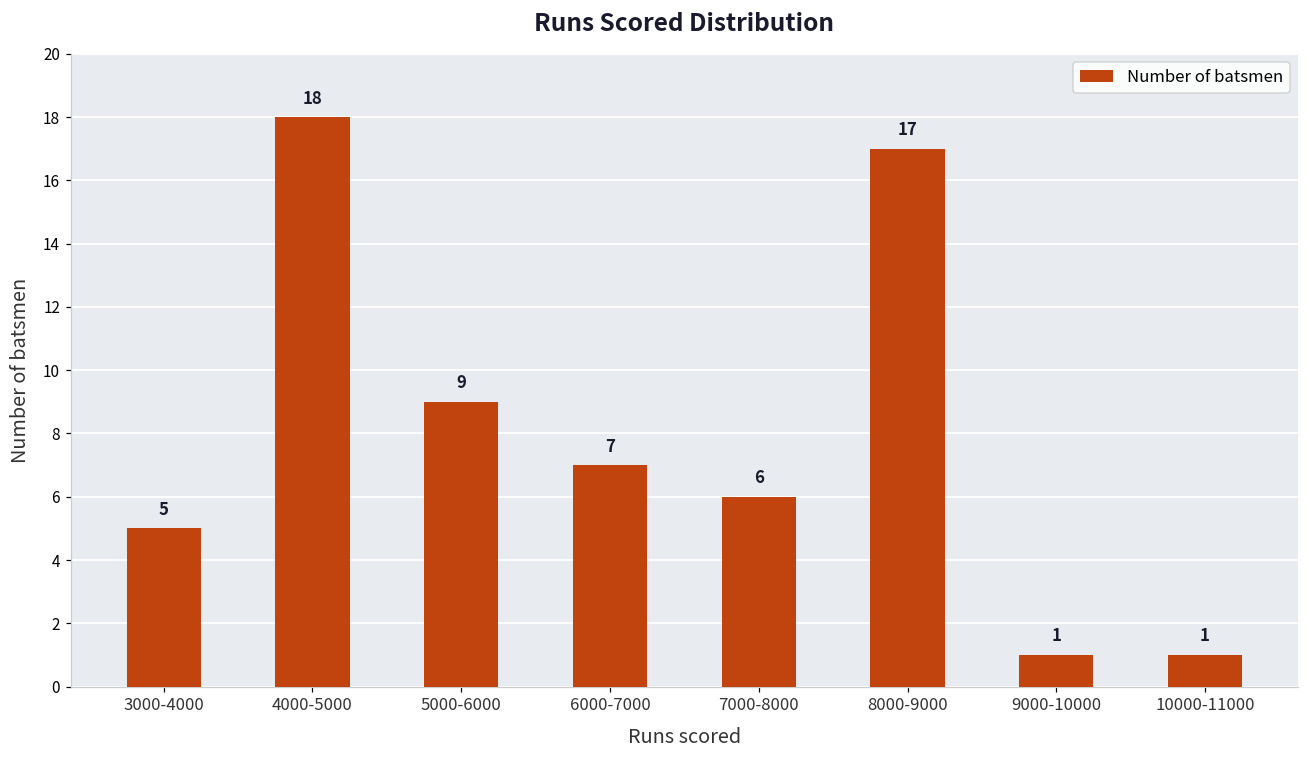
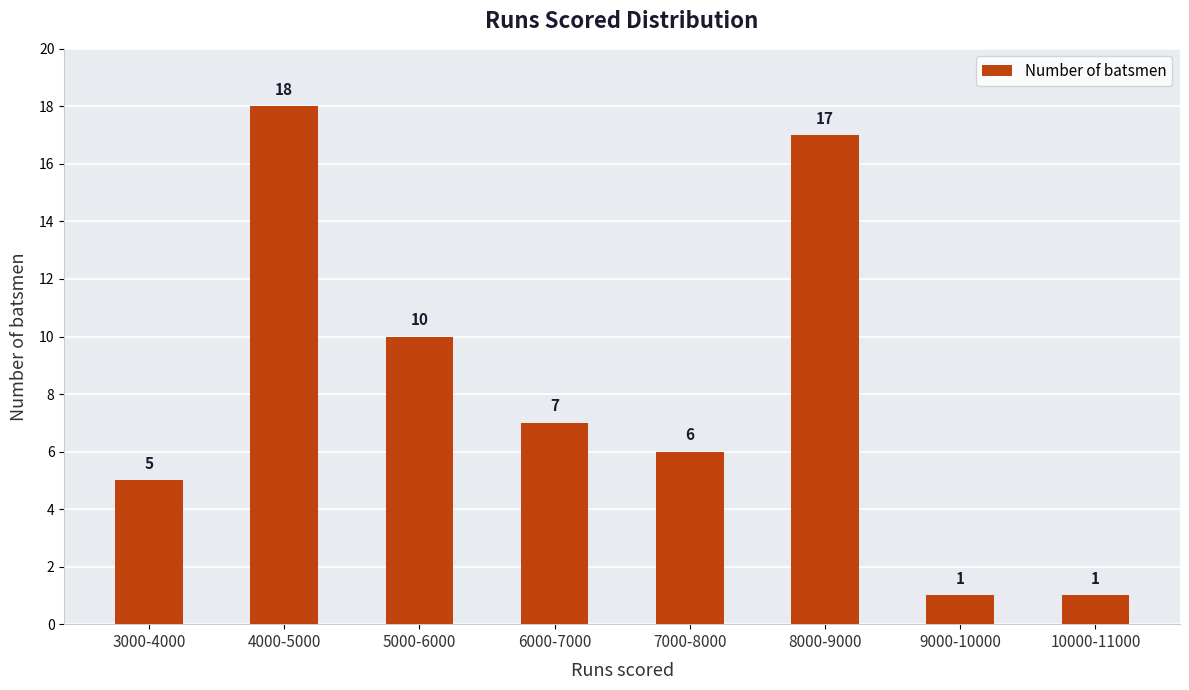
5000-6000: 9 -> 10
